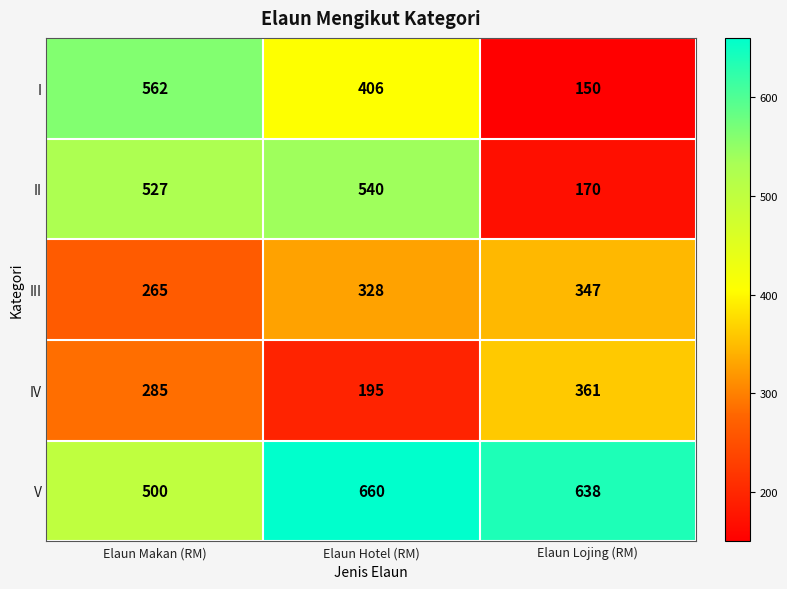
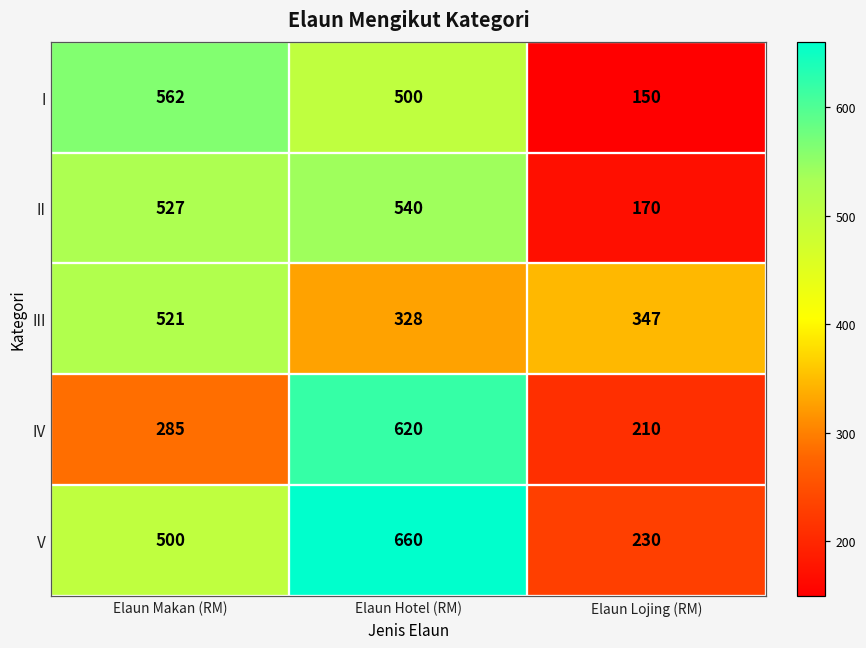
I, Elaun Hotel (RM): 406 -> 500
III, Elaun Makan (RM): 265 -> 521
IV, Elaun Hotel (RM): 195 -> 620
IV, Elaun Lojing (RM): 361 -> 210
V, Elaun Lojing (RM): 638 -> 230
